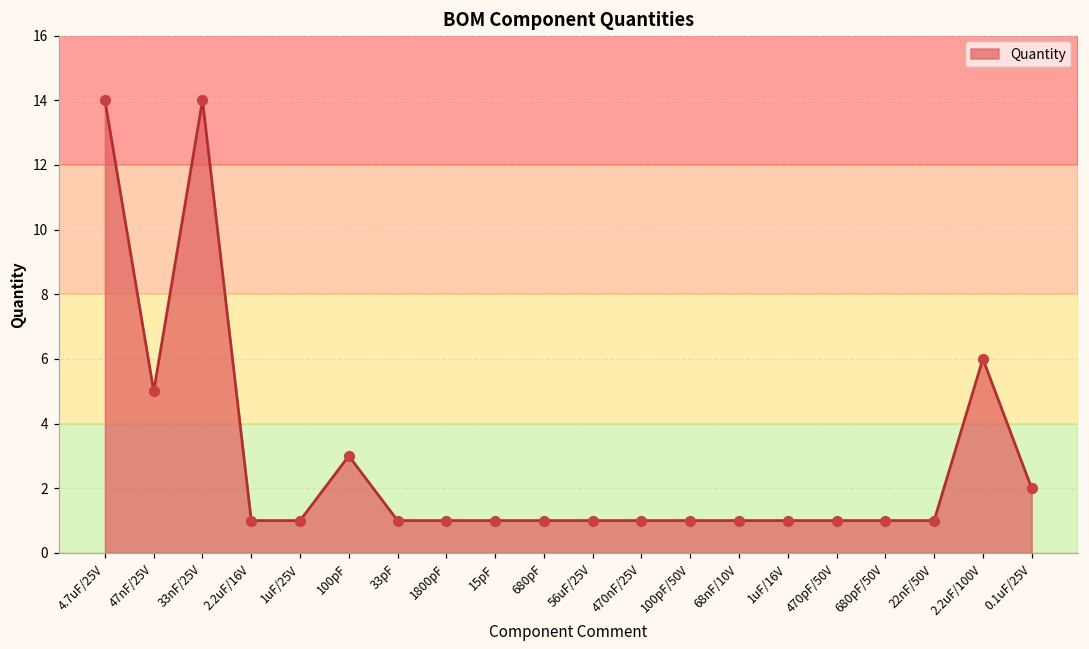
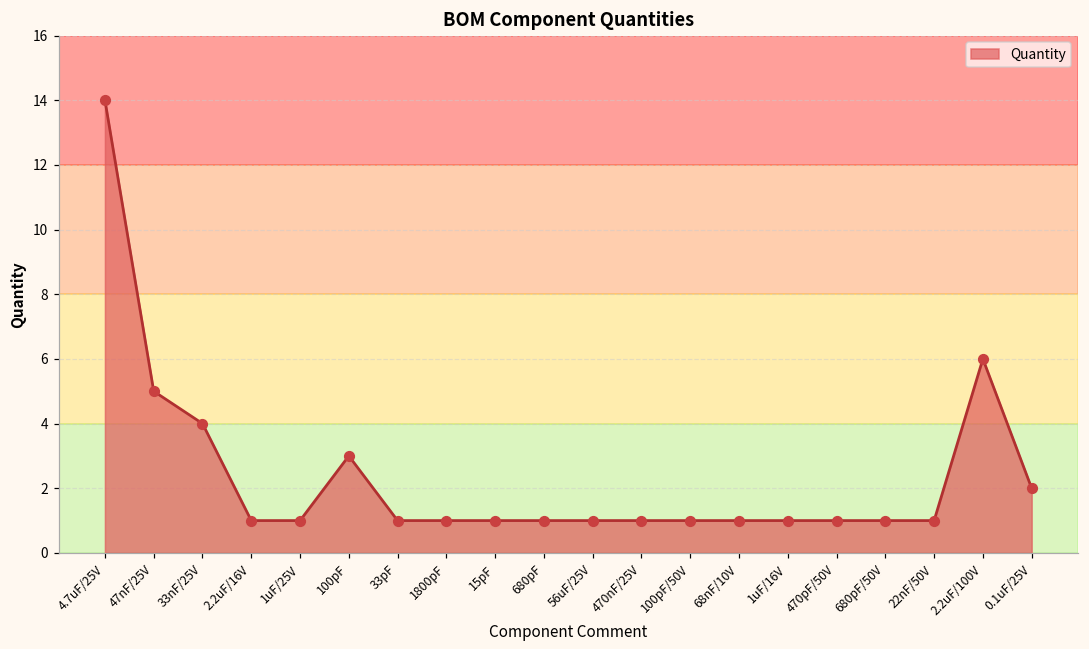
33nF/25V: 14 -> 4
